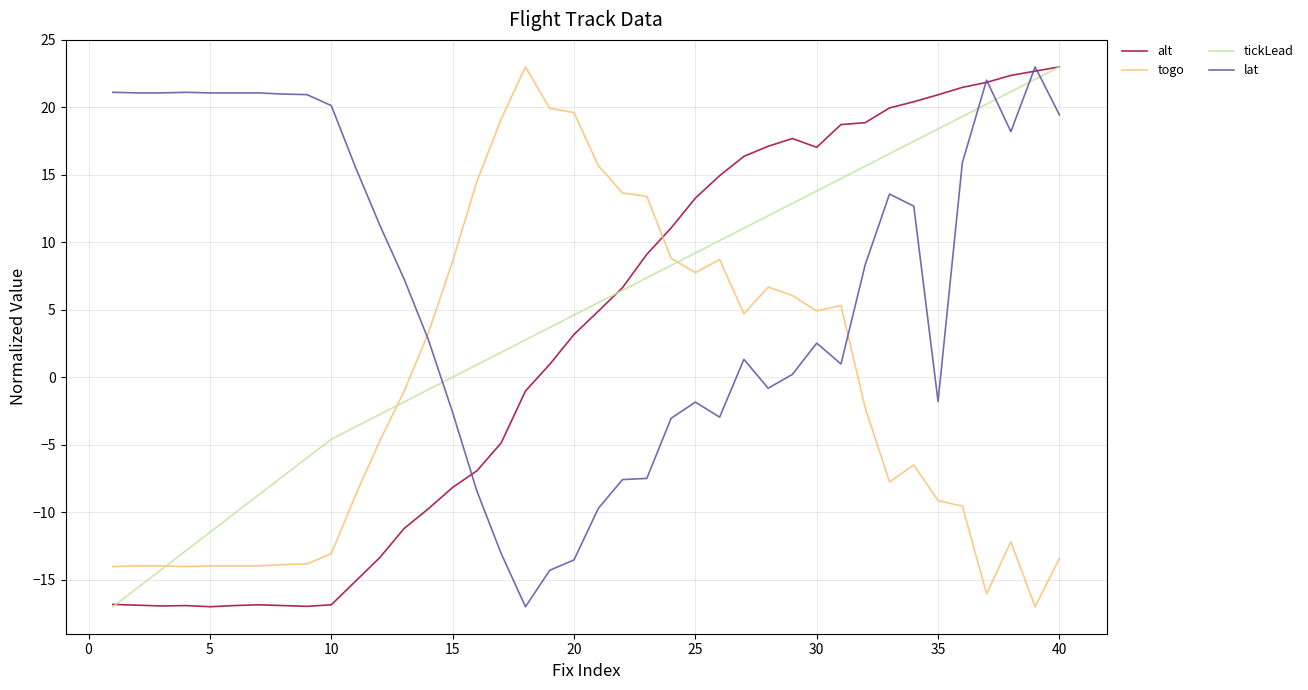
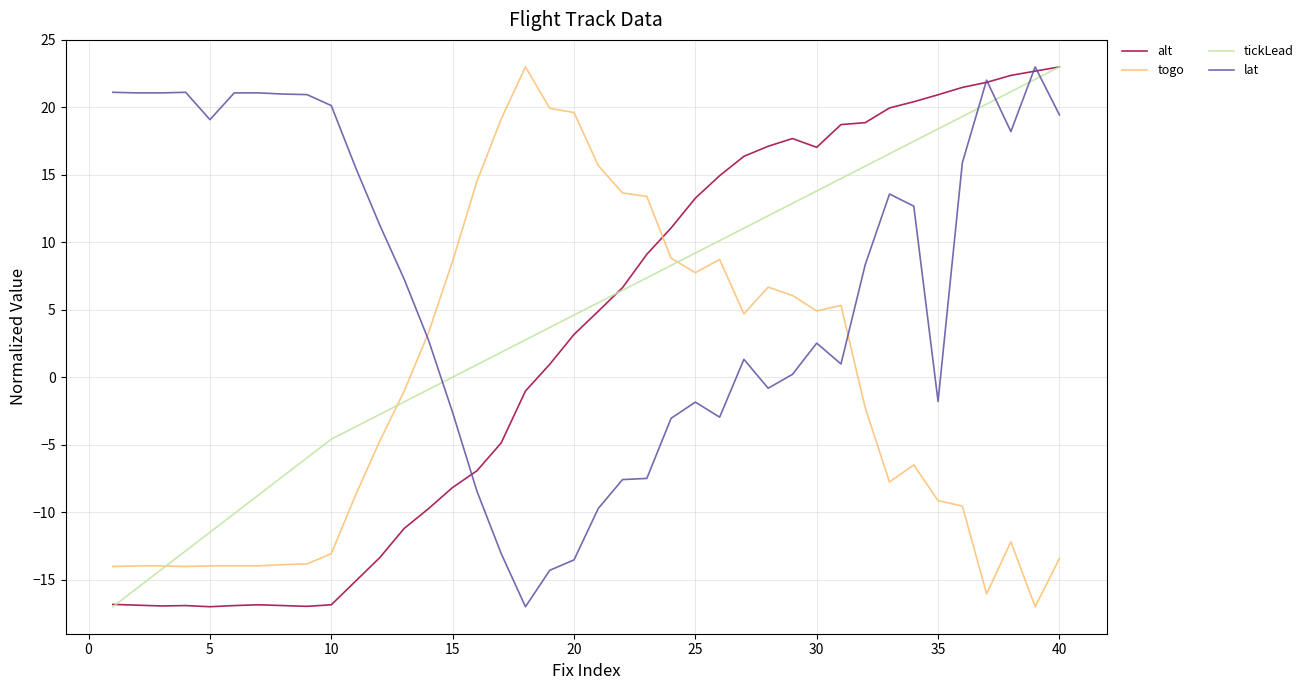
lat, 5: 21.1 -> 19.1
